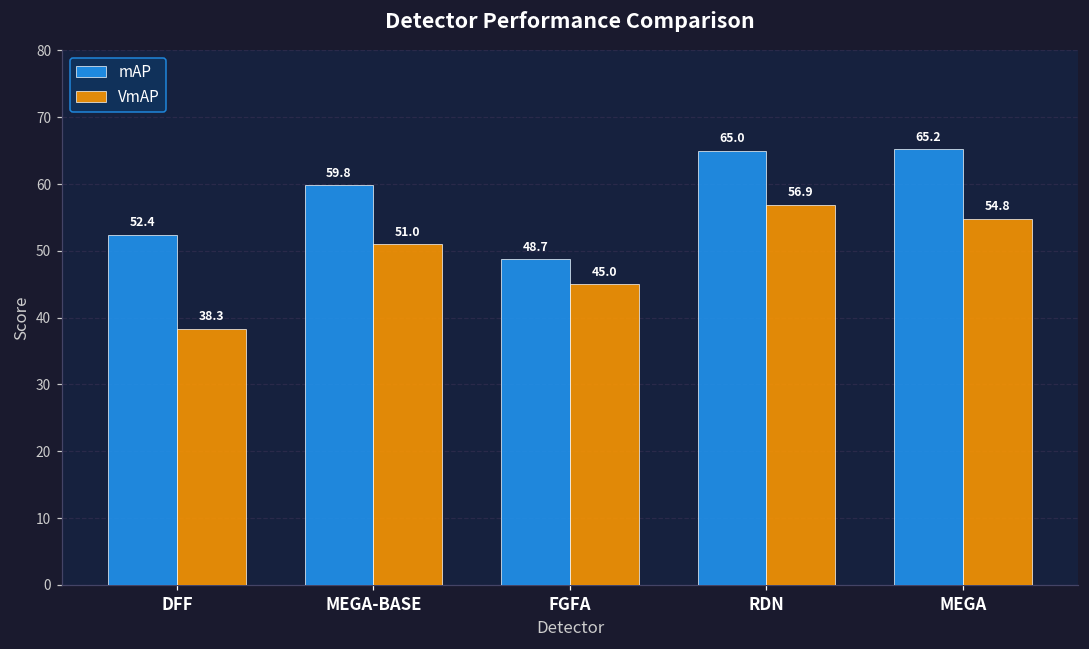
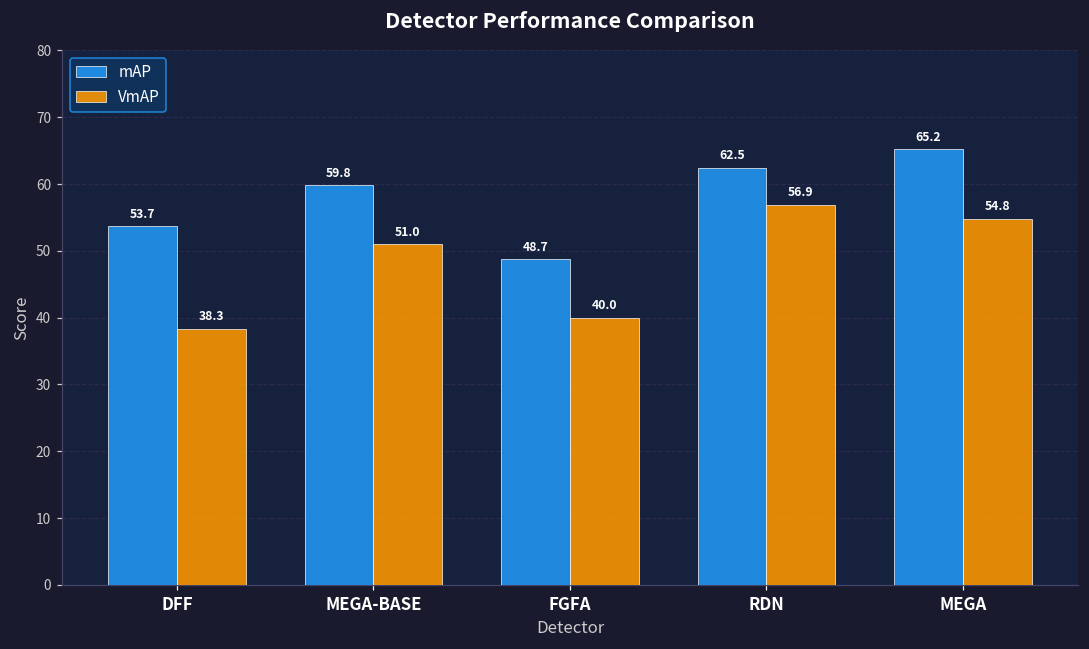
mAP, DFF: 52.4 -> 53.7
VmAP, FGFA: 45.0 -> 40.0
mAP, RDN: 65.0 -> 62.5
